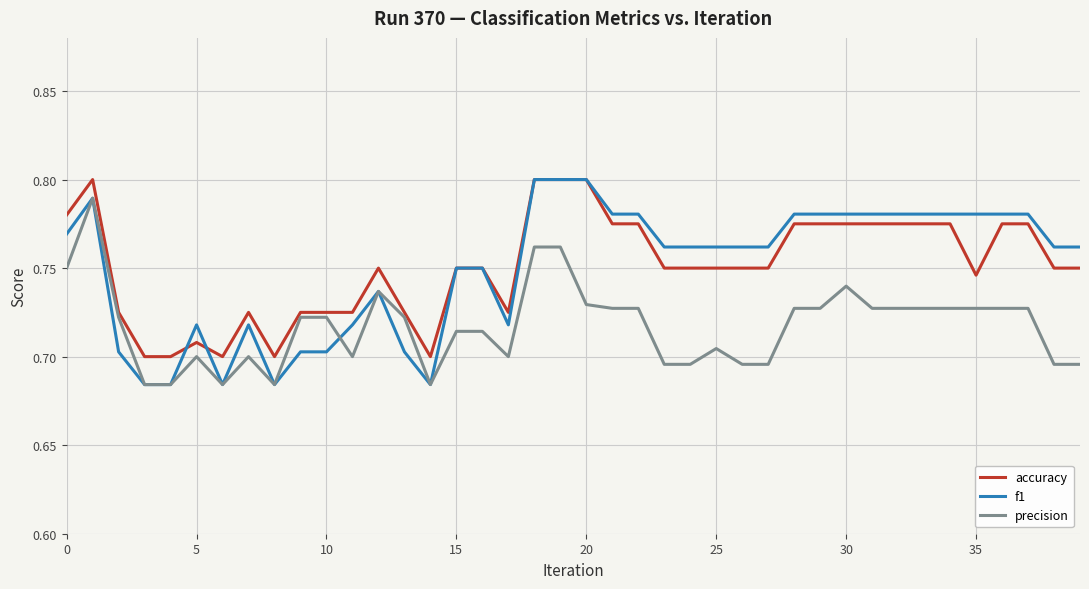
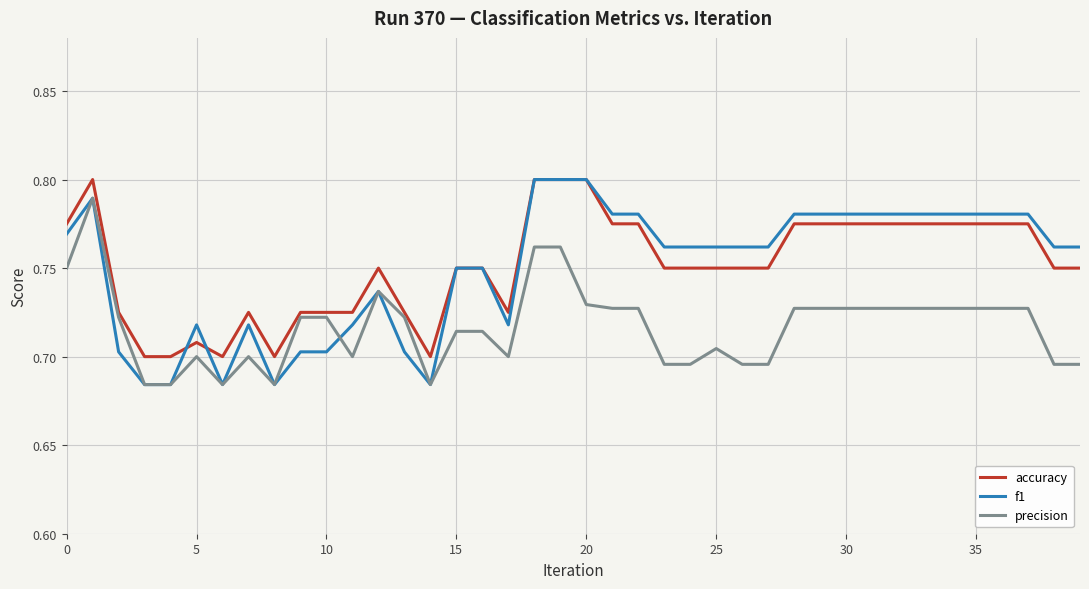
accuracy, 0: 0.780 -> 0.775
precision, 30: 0.740 -> 0.727
accuracy, 35: 0.746 -> 0.775
